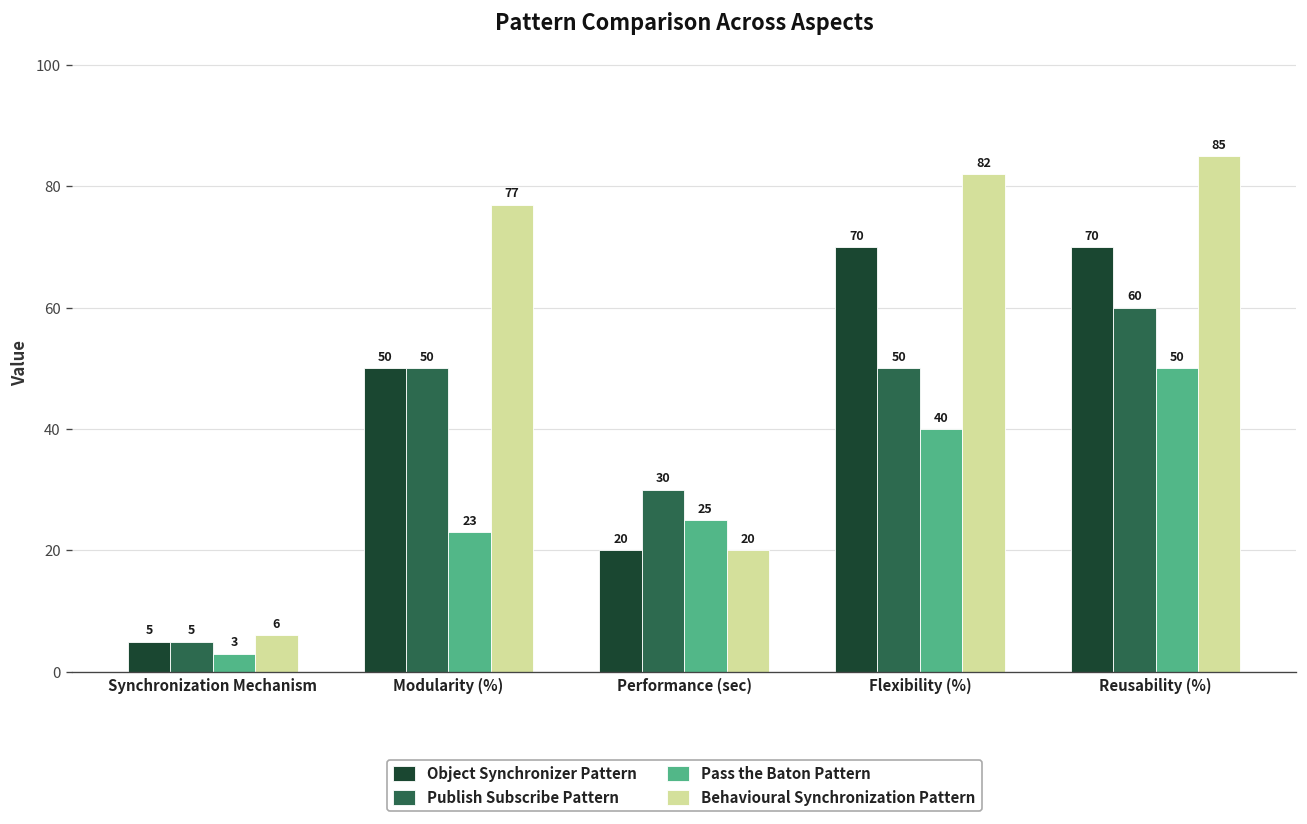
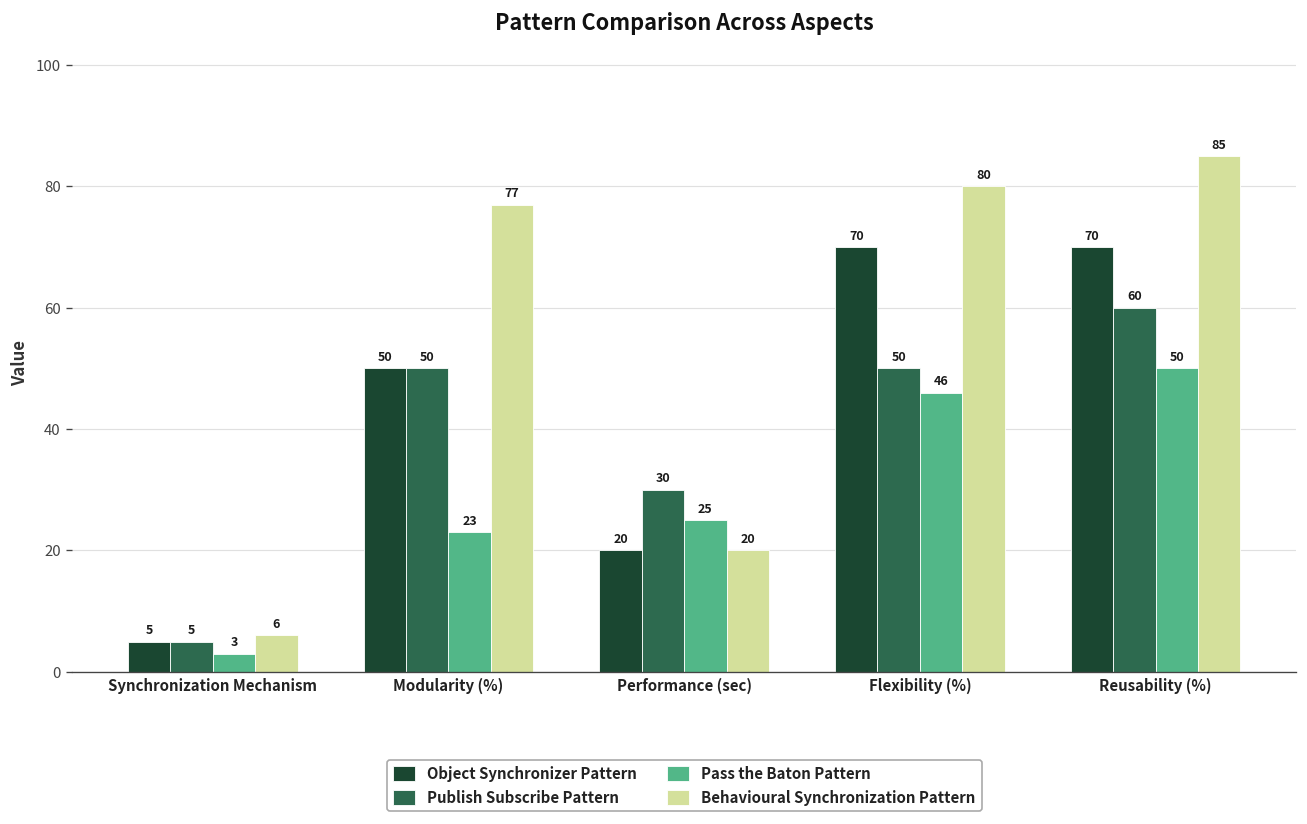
Pass the Baton Pattern, Flexibility (%): 40 -> 46
Behavioural Synchronization Pattern, Flexibility (%): 82 -> 80
